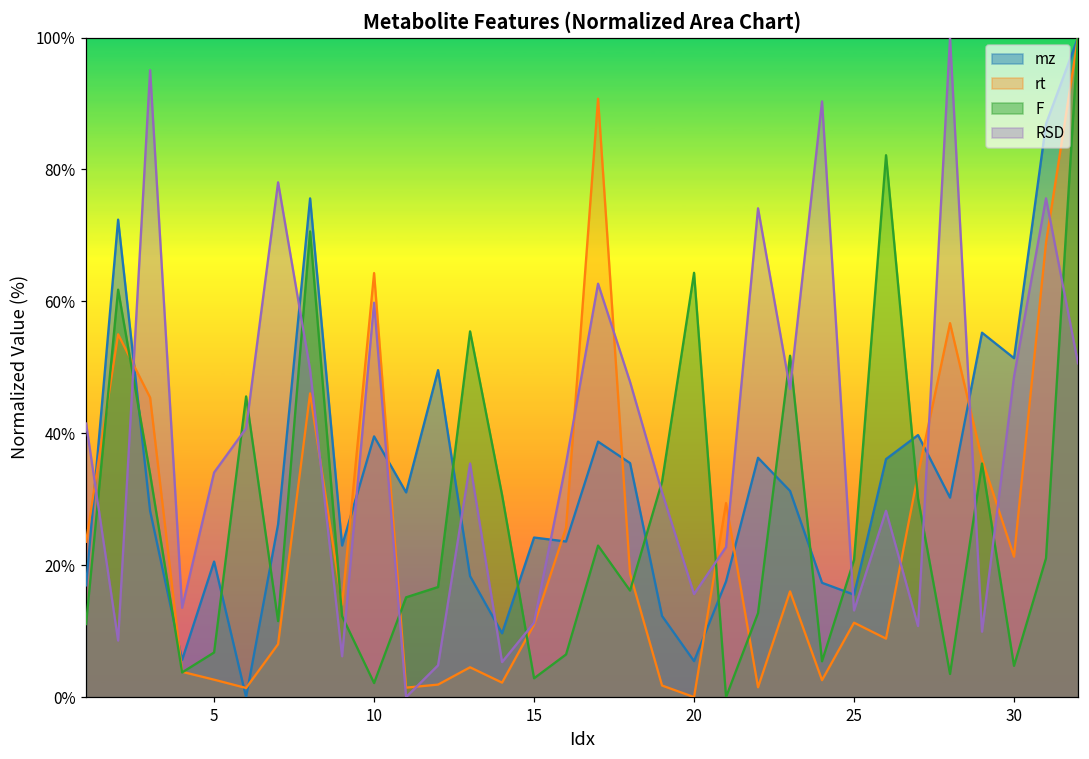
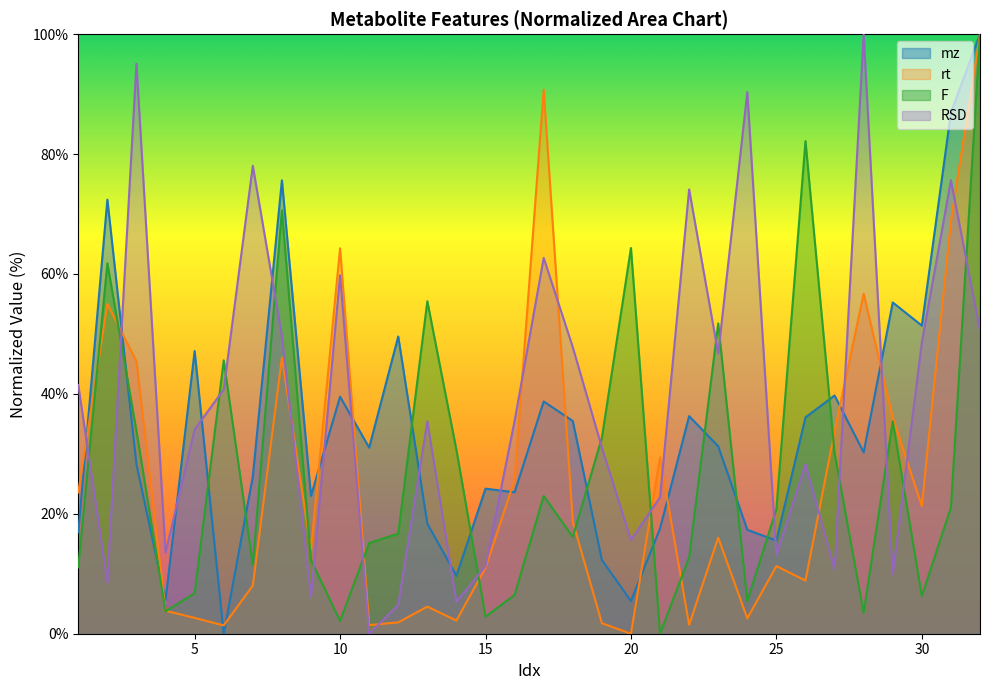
mz, 5: 21% -> 47%
F, 30: 5% -> 6%
